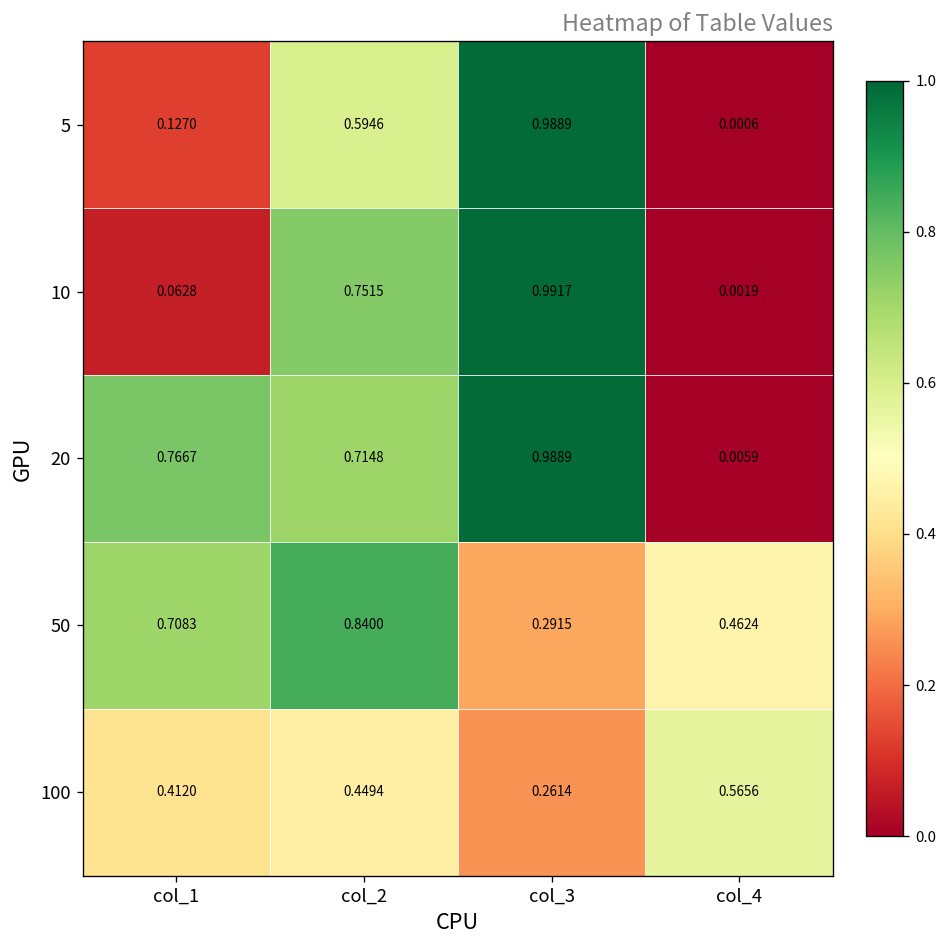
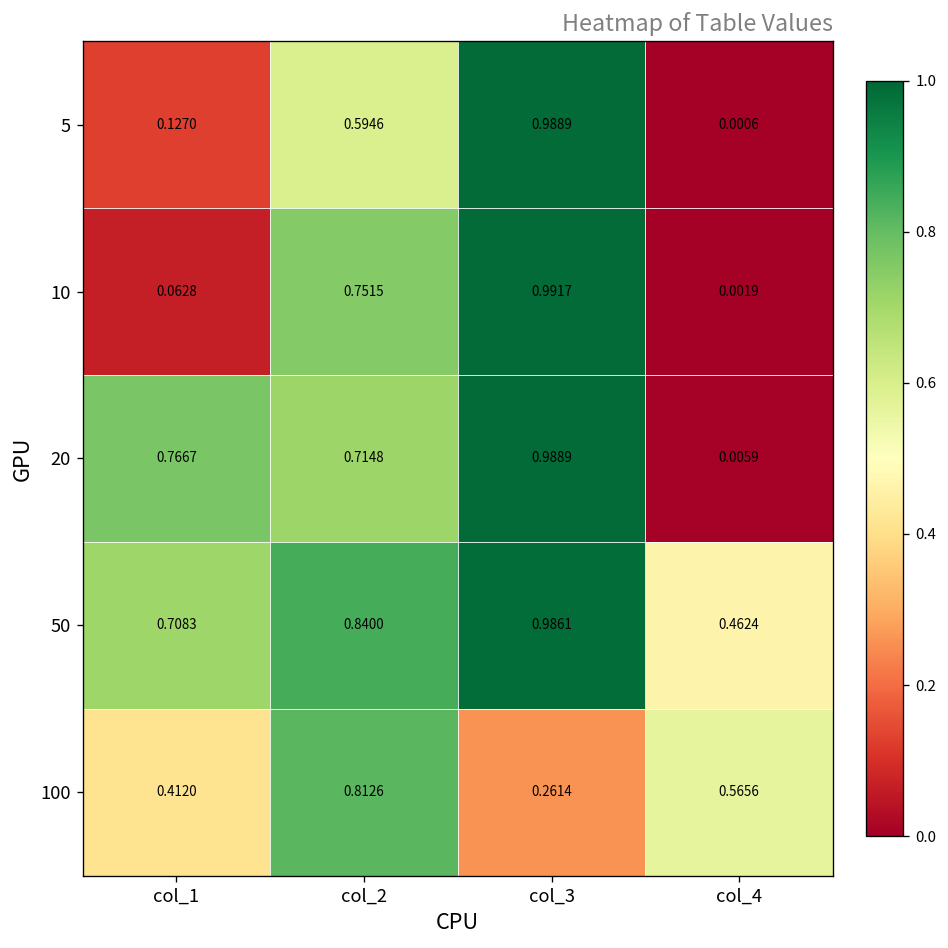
50, col_3: 0.2915 -> 0.9861
100, col_2: 0.4494 -> 0.8126
